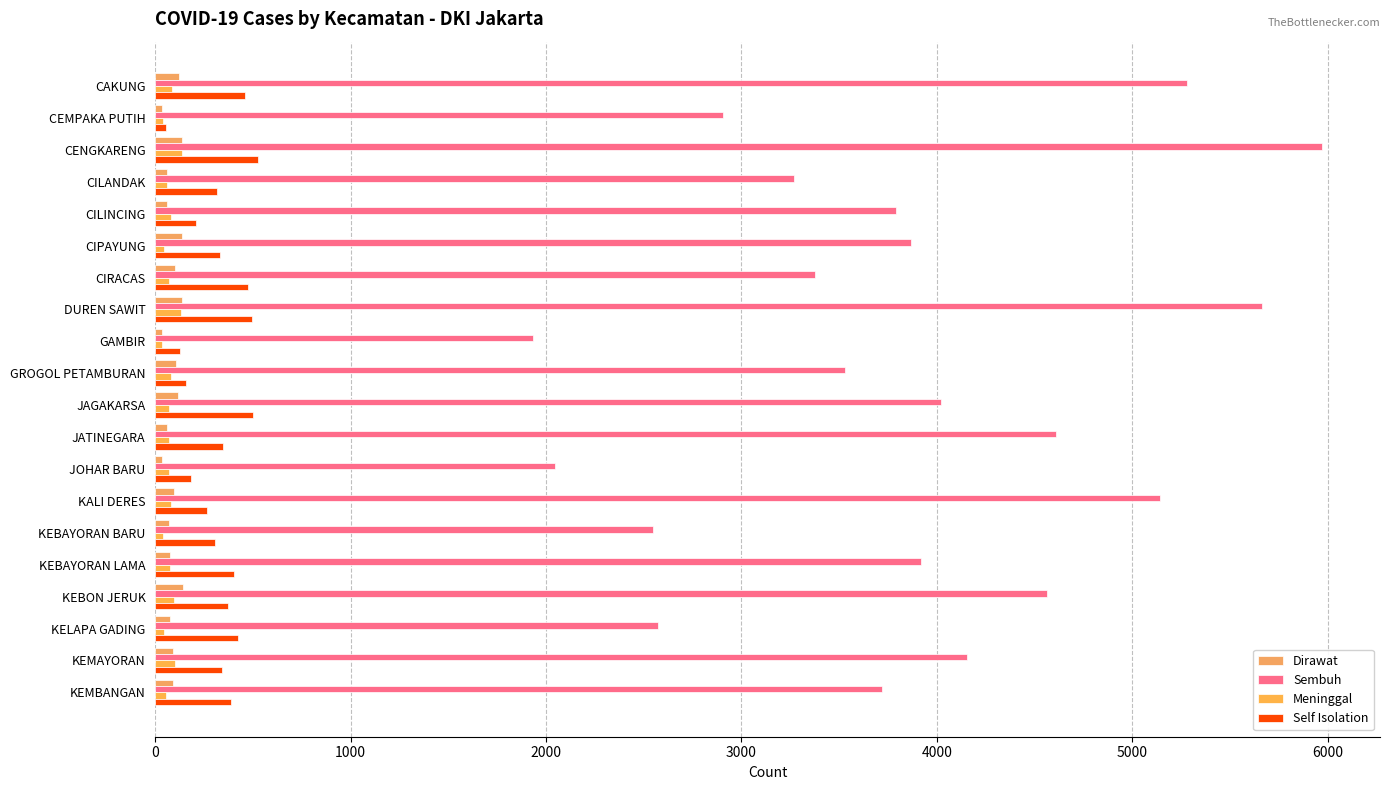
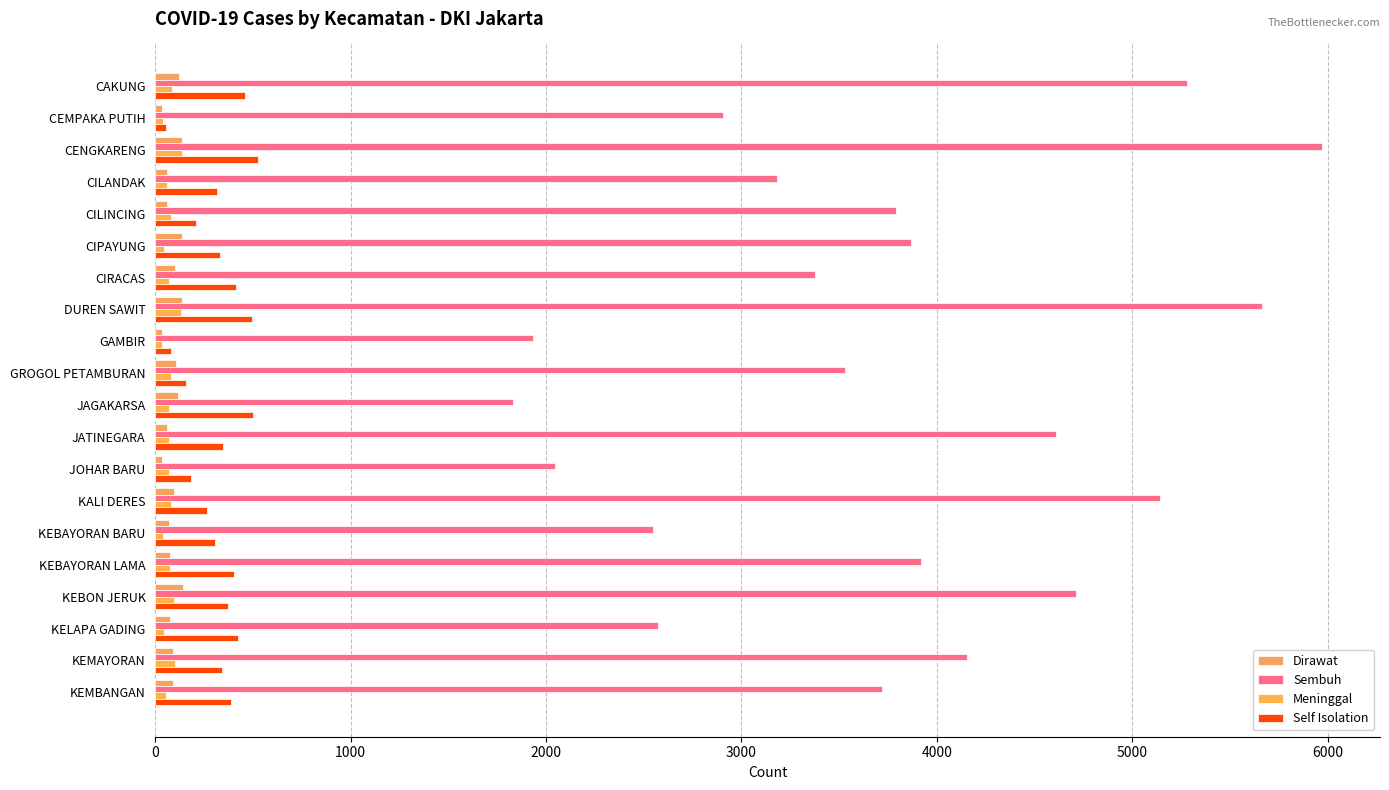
Sembuh, CILANDAK: 3270 -> 3180
Self Isolation, CIRACAS: 470 -> 410
Self Isolation, GAMBIR: 130 -> 80
Sembuh, JAGAKARSA: 4020 -> 1830
Sembuh, KEBON JERUK: 4560 -> 4710
